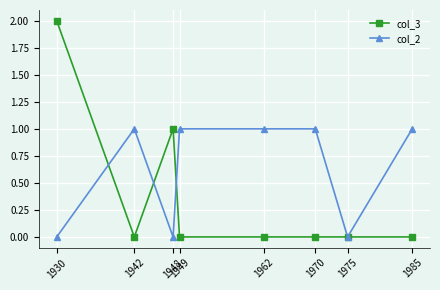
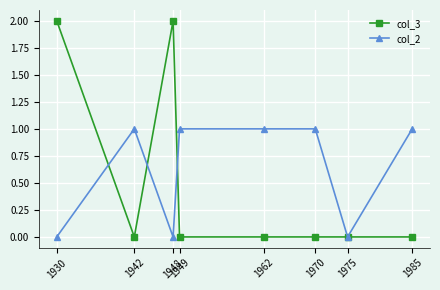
col_3, 1948: 1 -> 2
